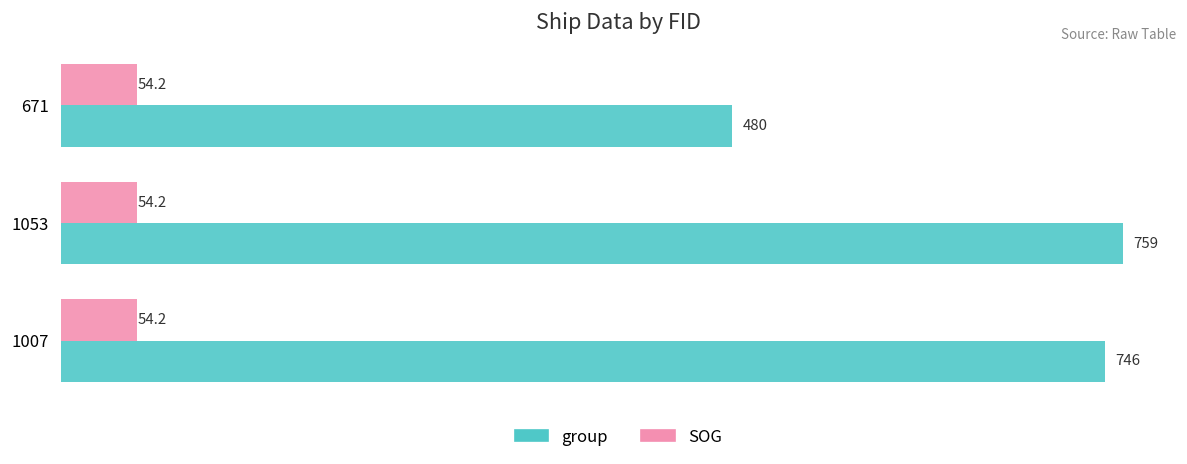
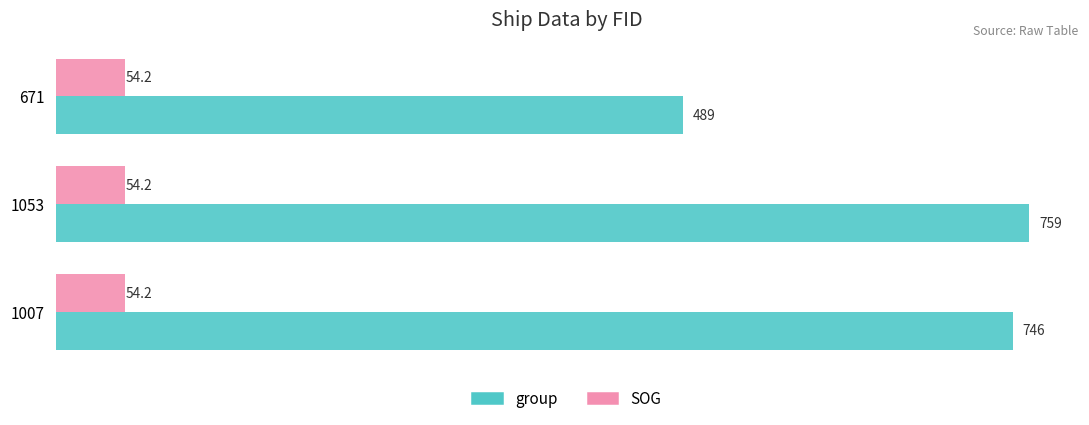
group, 671: 480 -> 489
